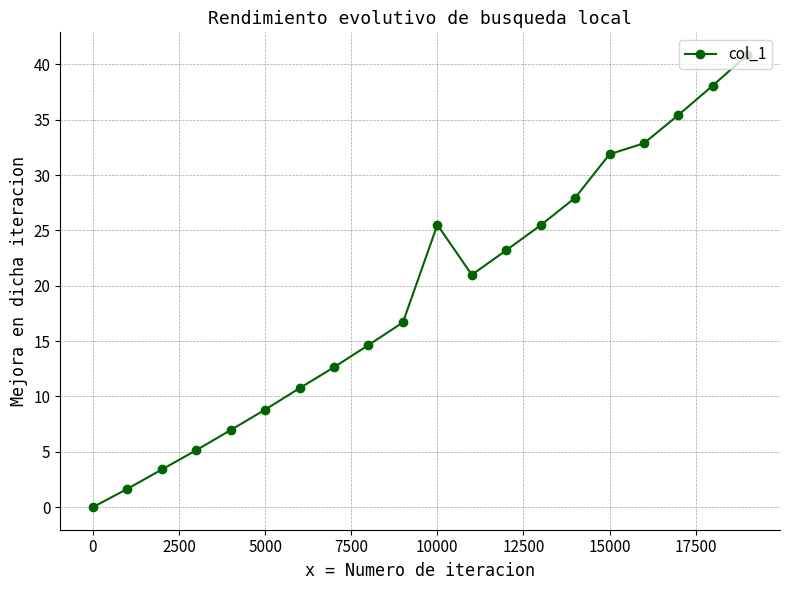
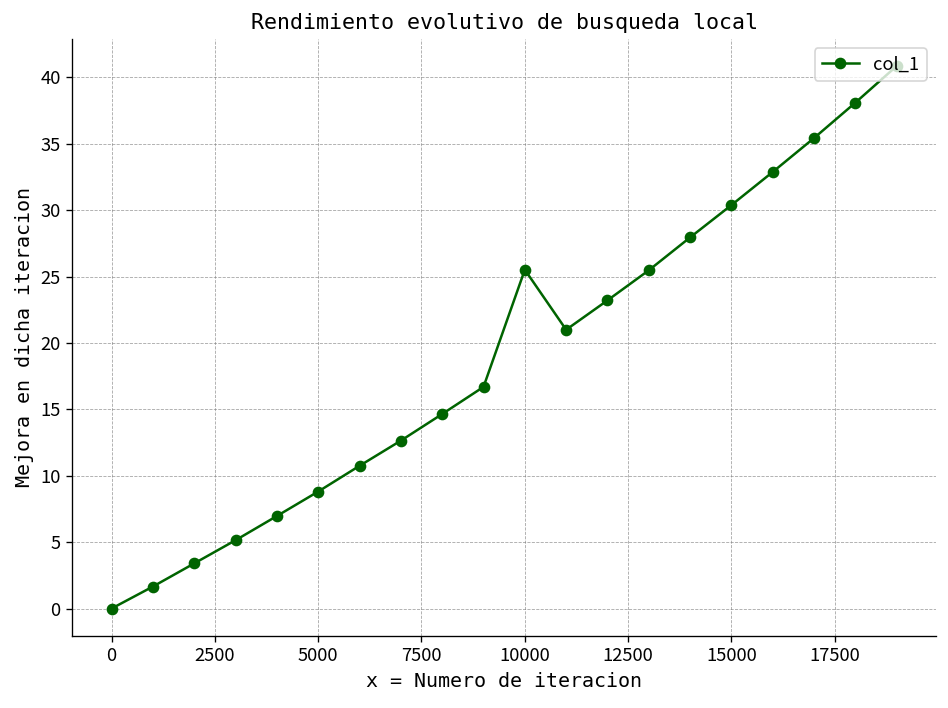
15000: 31.9 -> 30.4
